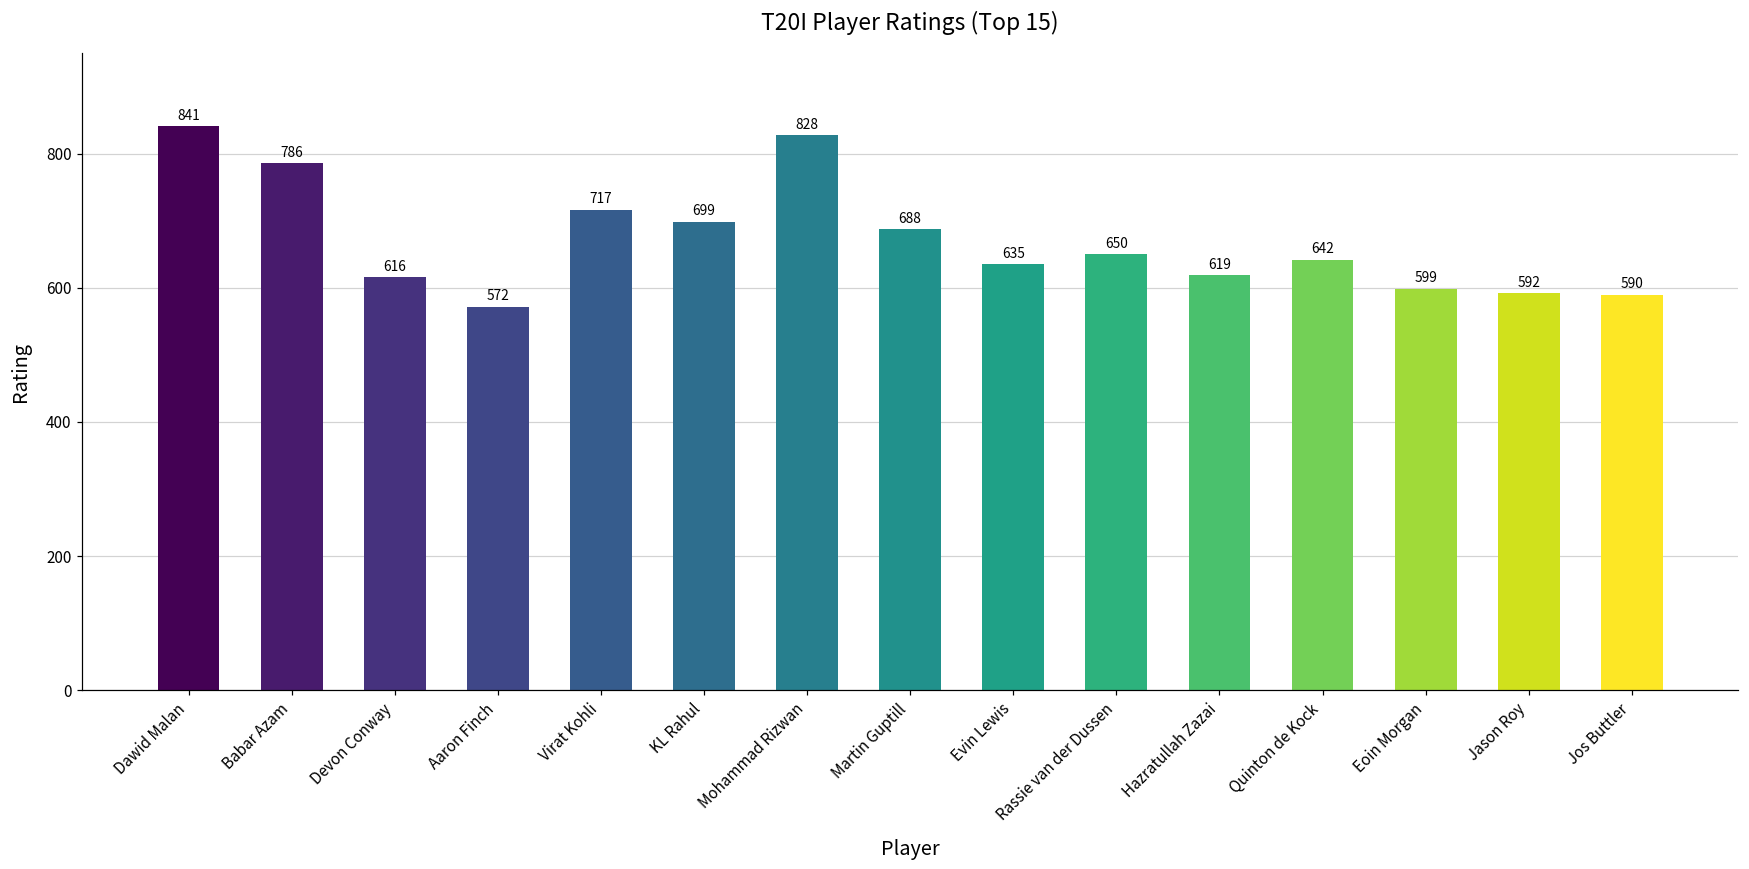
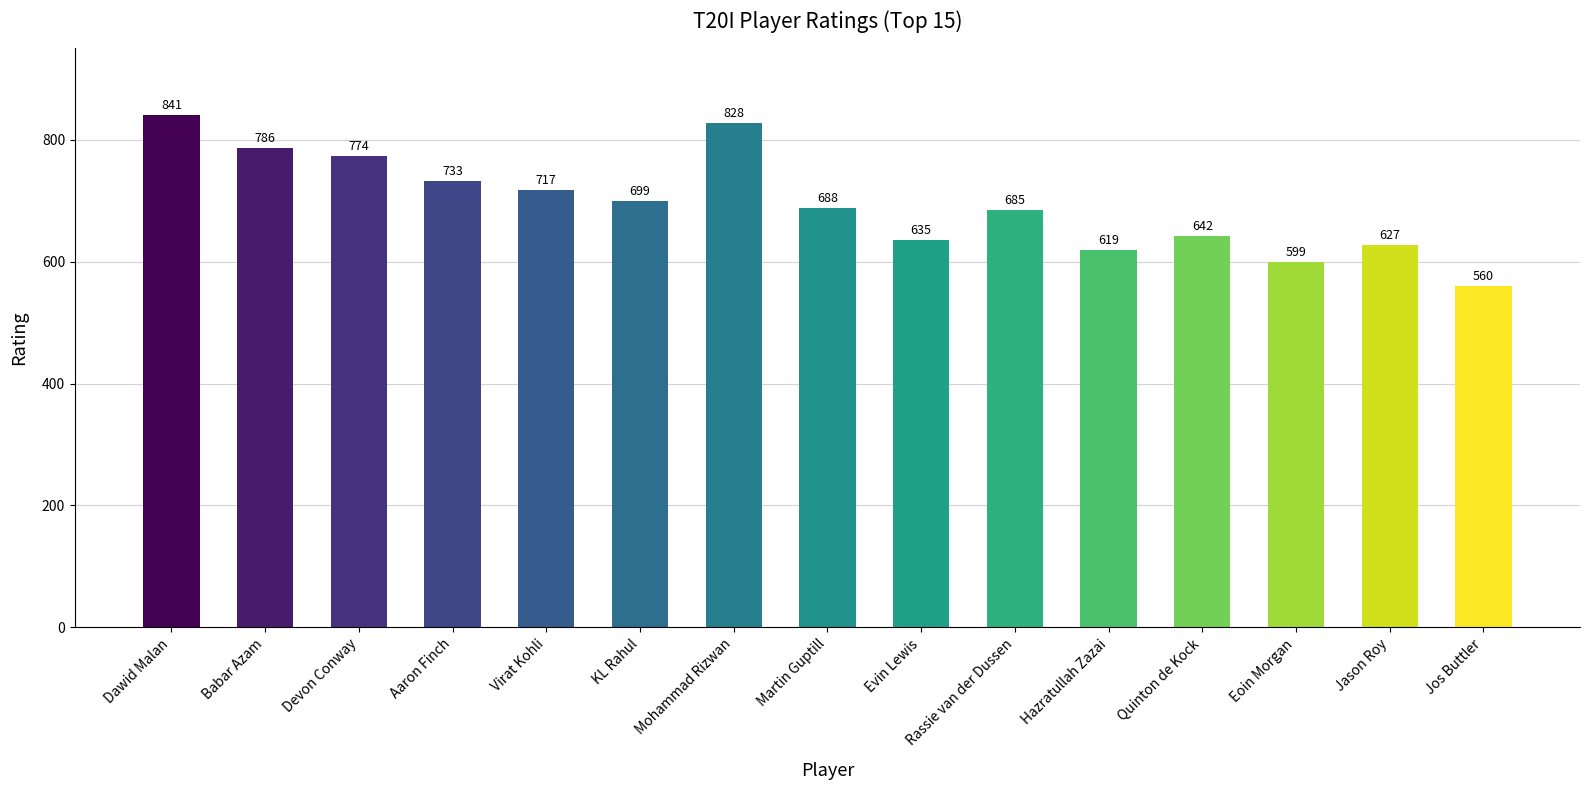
Devon Conway: 616 -> 774
Aaron Finch: 572 -> 733
Rassie van der Dussen: 650 -> 685
Jason Roy: 592 -> 627
Jos Buttler: 590 -> 560
